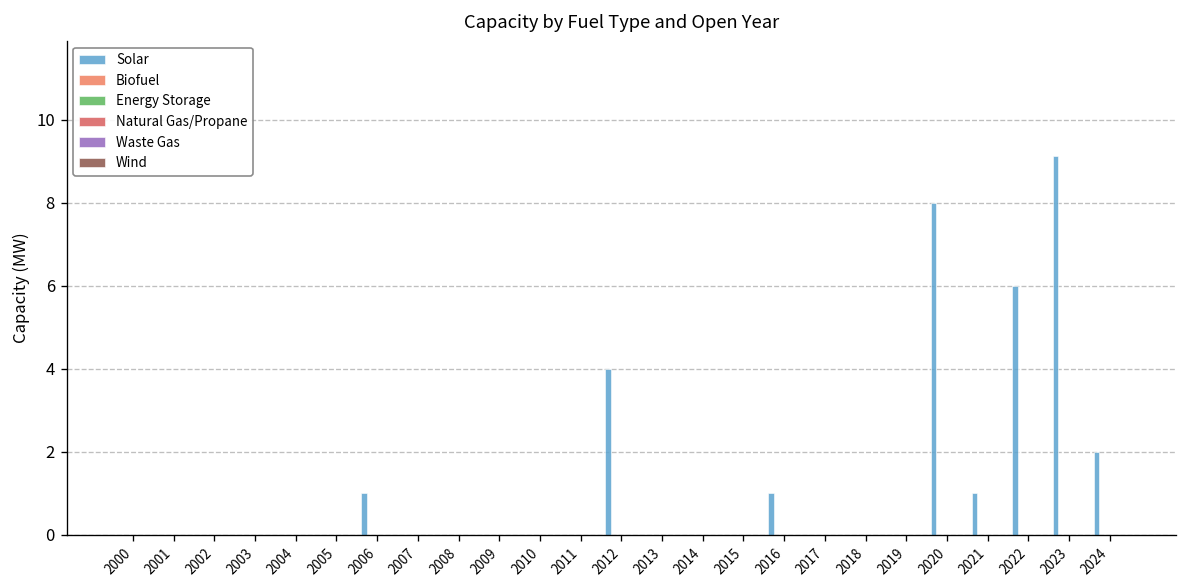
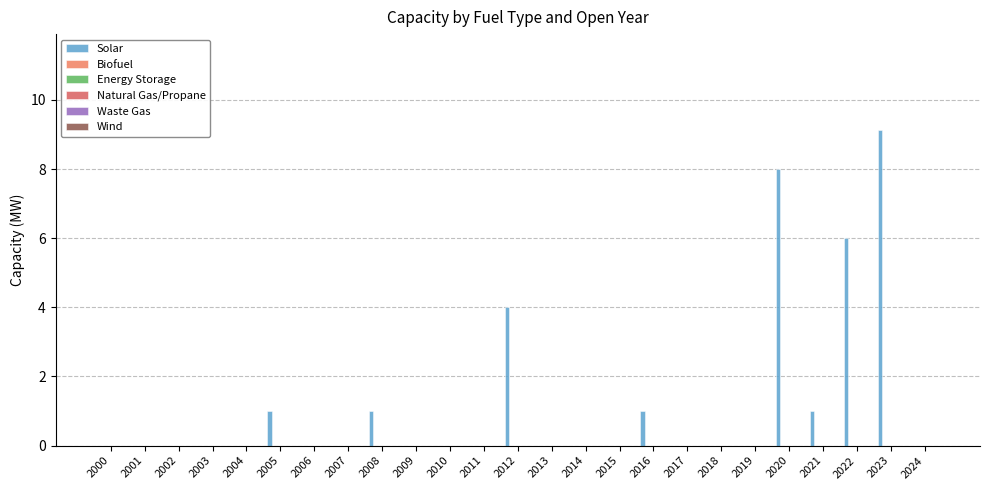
Solar, 2005: 0 -> 1
Solar, 2006: 1 -> 0
Solar, 2008: 0 -> 1
Solar, 2024: 2 -> 0
